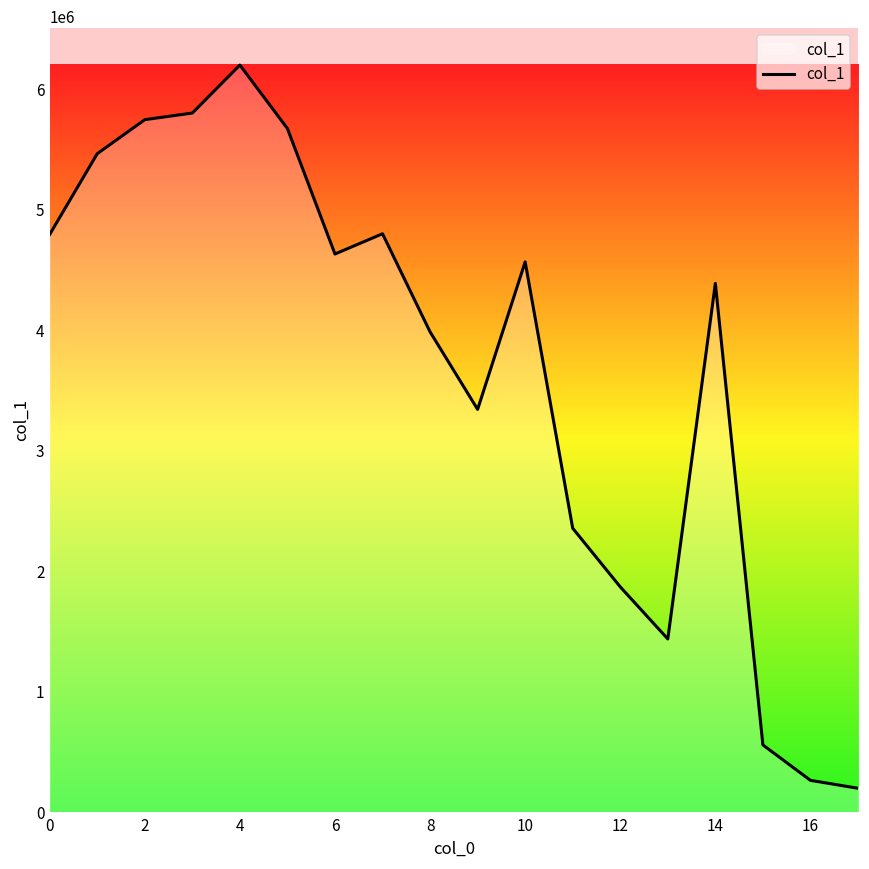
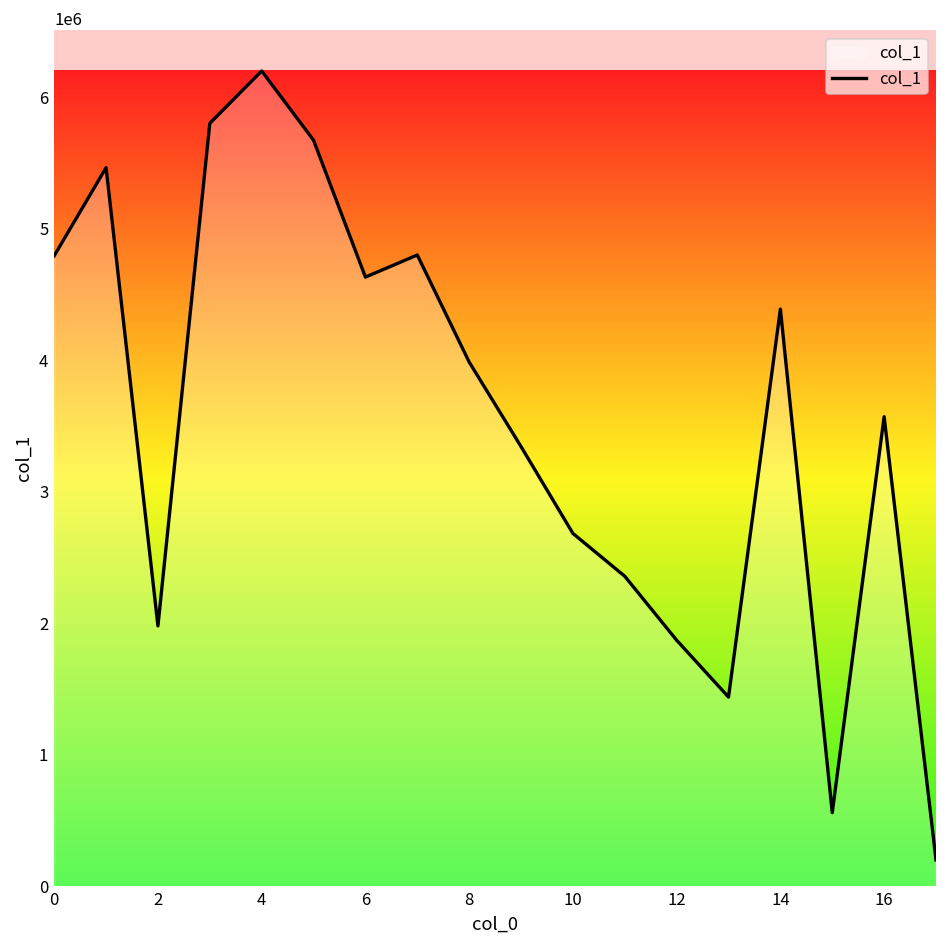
2: 5750000 -> 1980000
10: 4570000 -> 2680000
16: 270000 -> 3570000
